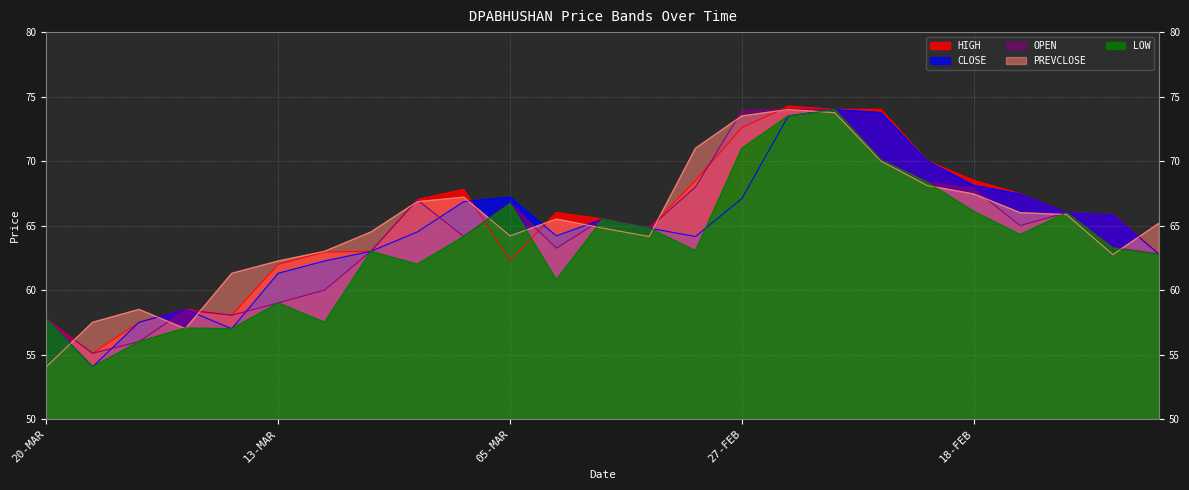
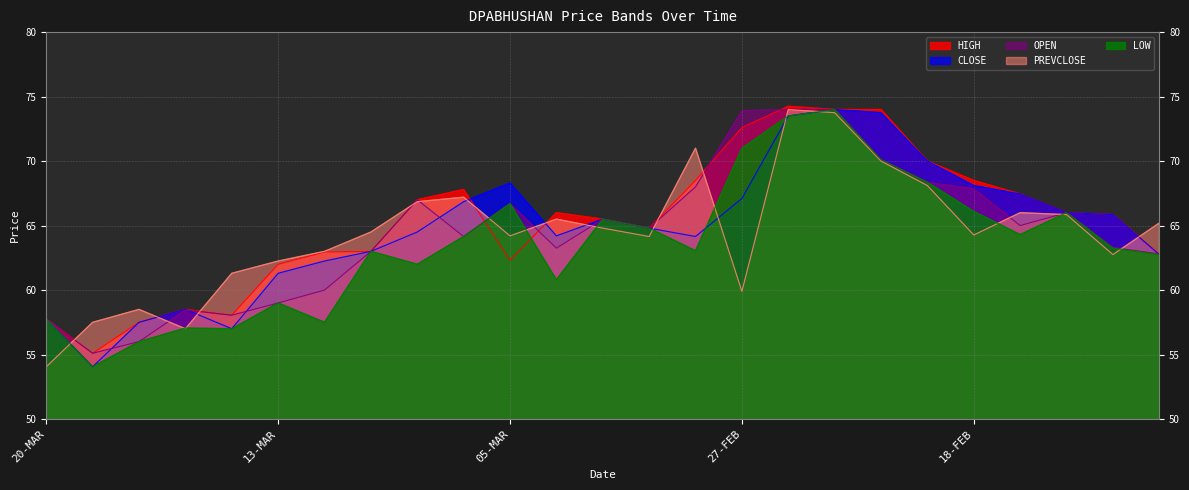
CLOSE, 05-MAR: 67.2 -> 68.3
PREVCLOSE, 27-FEB: 73.5 -> 59.9
PREVCLOSE, 18-FEB: 67.5 -> 64.3
